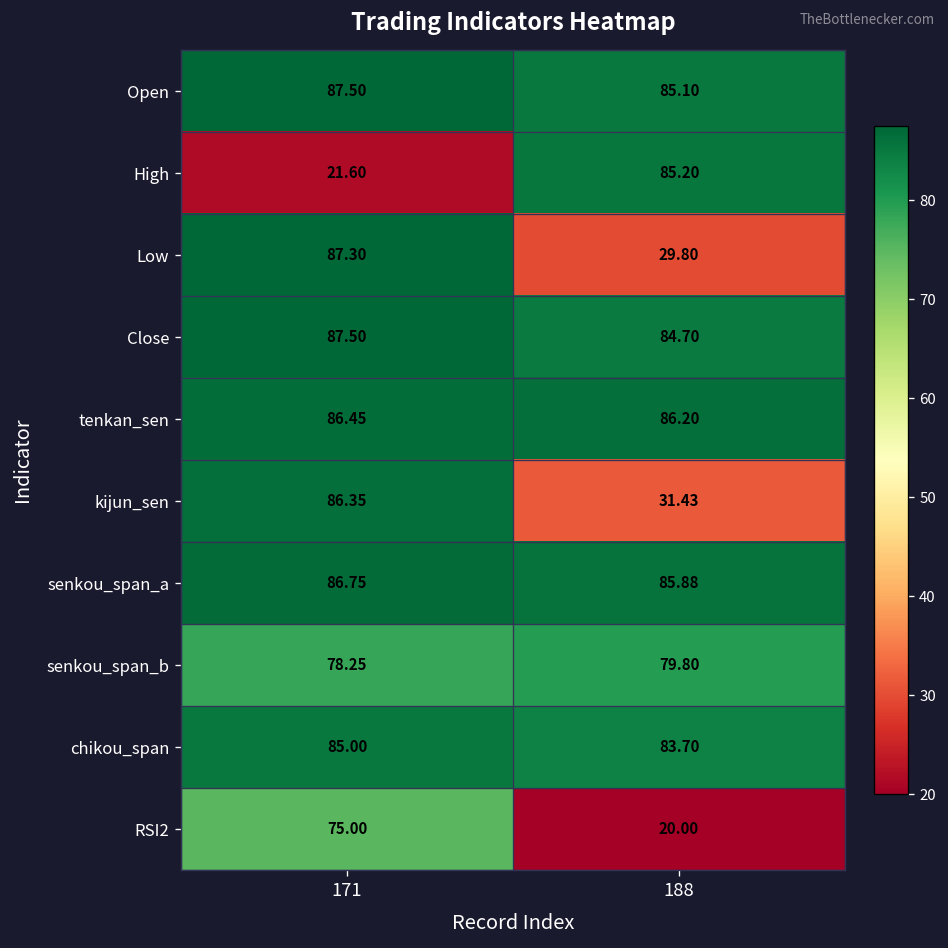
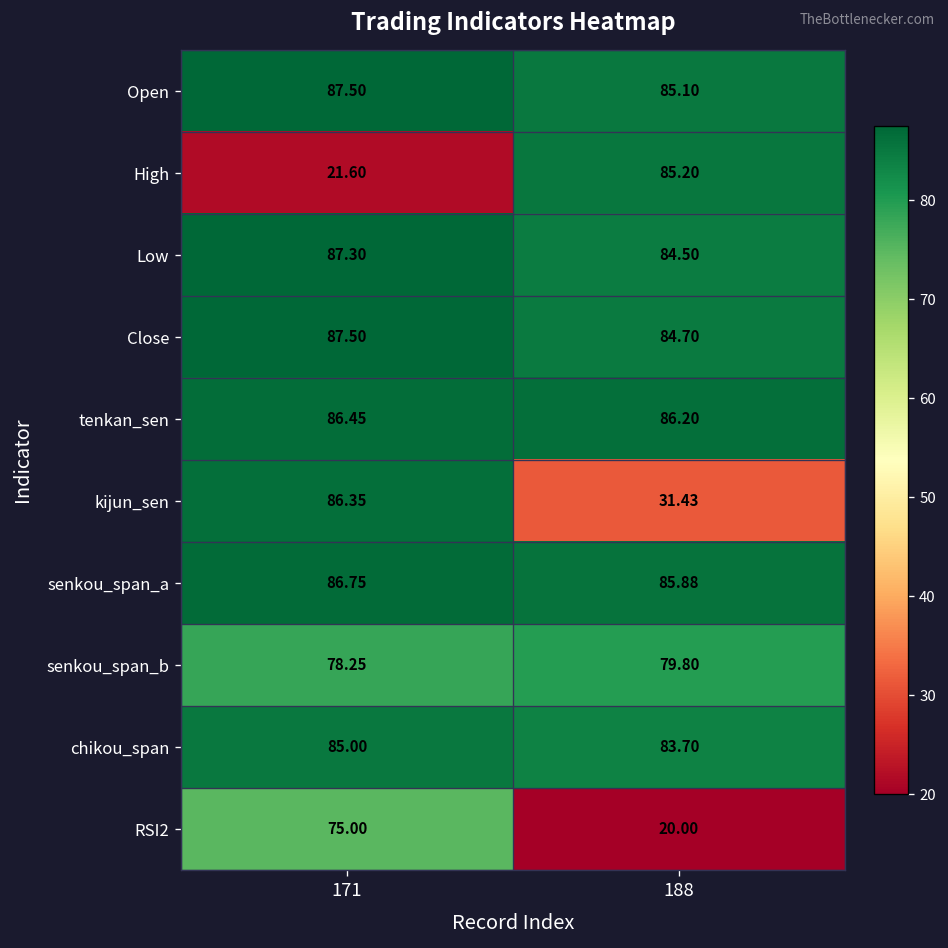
Low, 188: 29.80 -> 84.50
